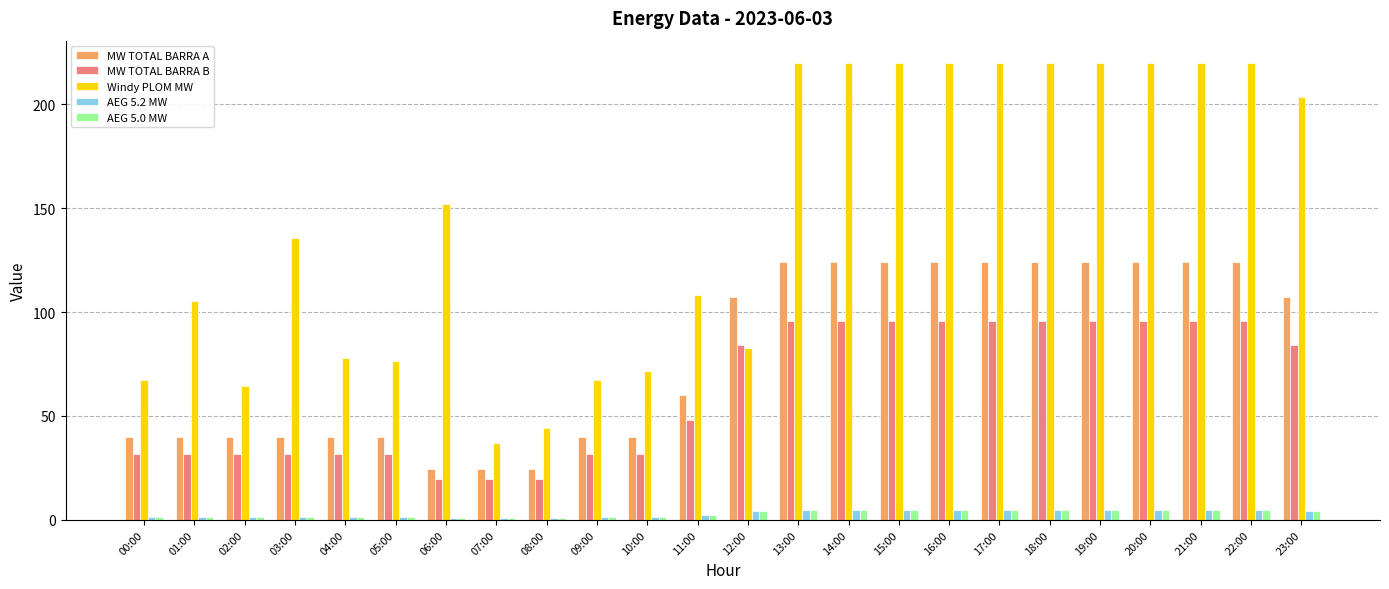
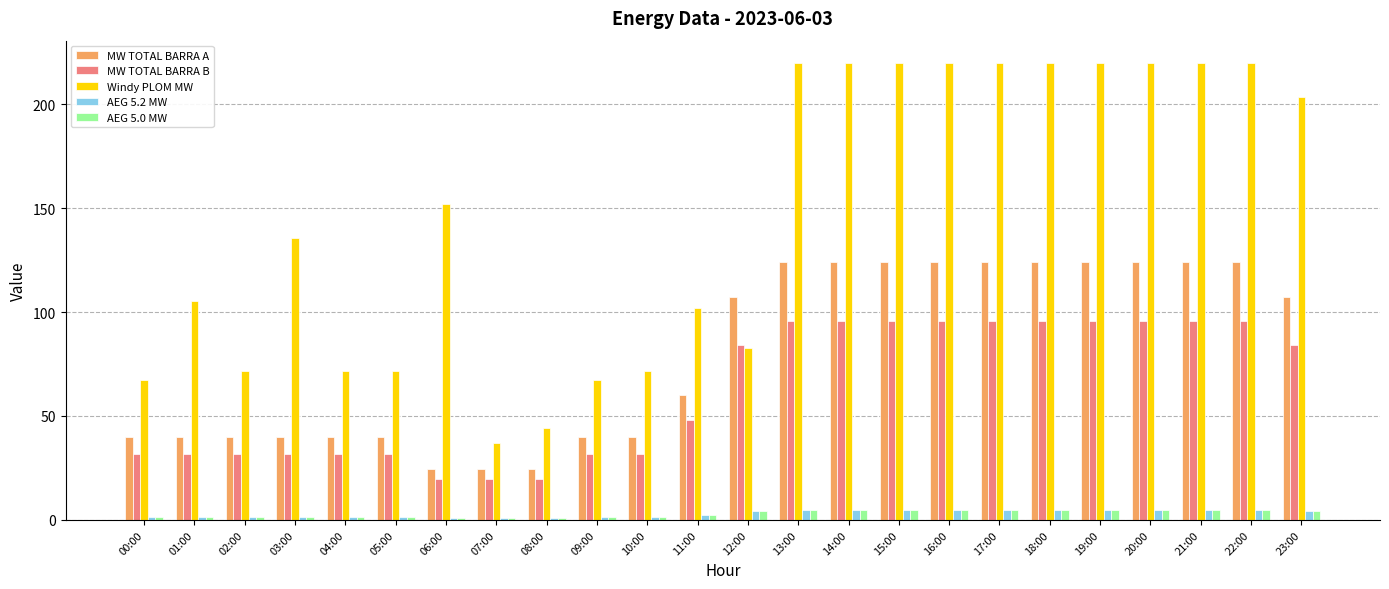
Windy PLOM MW, 02:00: 65 -> 72
Windy PLOM MW, 04:00: 78 -> 72
Windy PLOM MW, 05:00: 77 -> 72
Windy PLOM MW, 11:00: 108 -> 102
